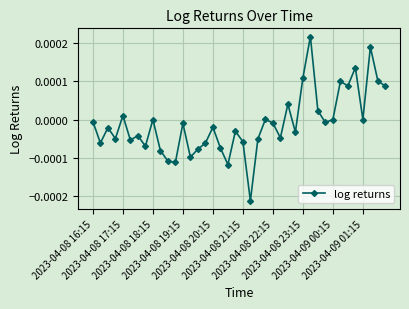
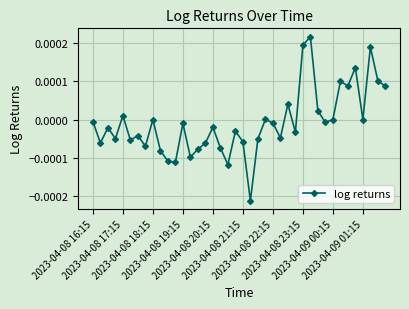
2023-04-08 23:15: 0.00011 -> 0.00019
